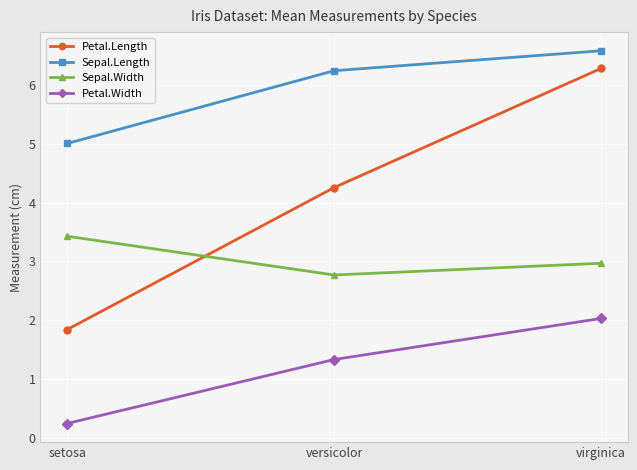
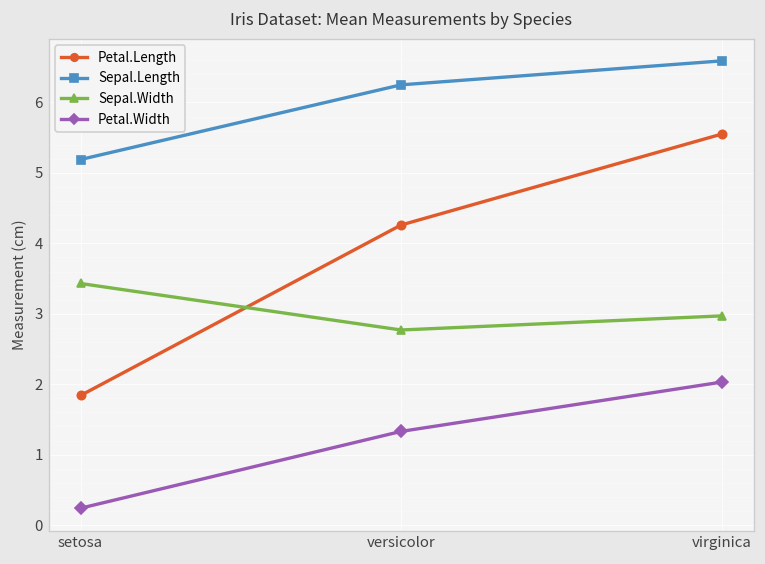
Sepal.Length, setosa: 5.0 -> 5.2
Petal.Length, virginica: 6.3 -> 5.6
